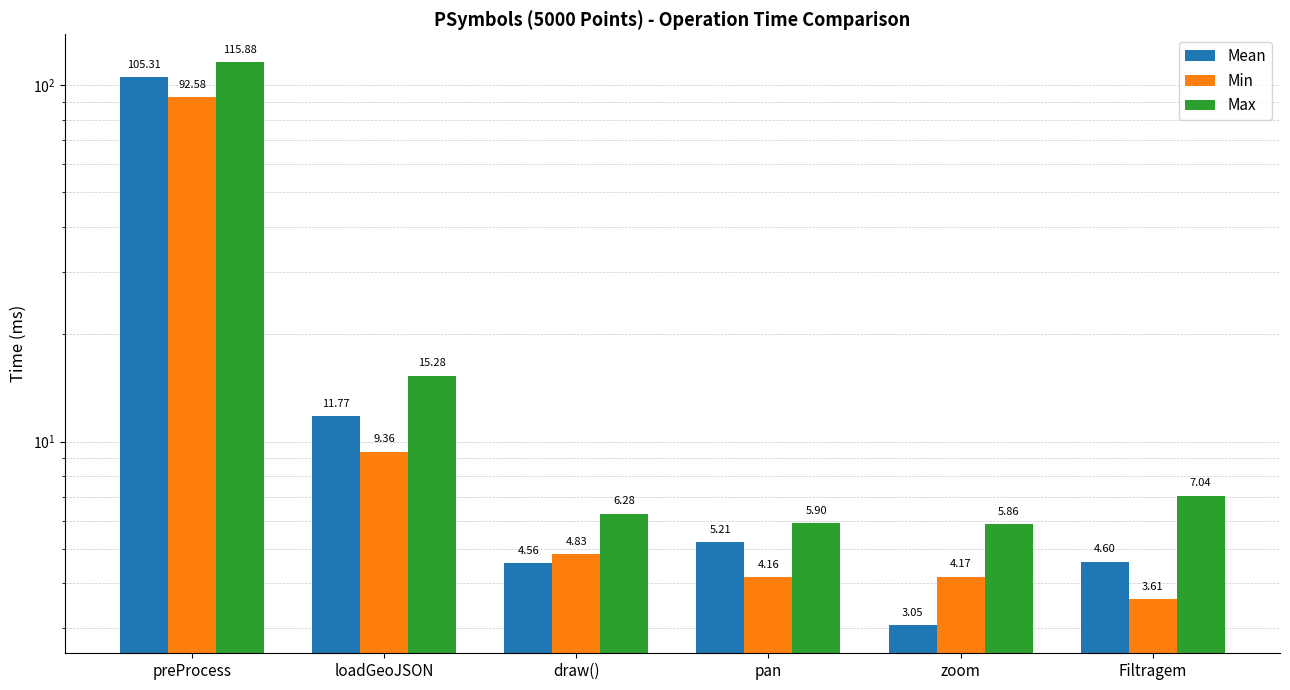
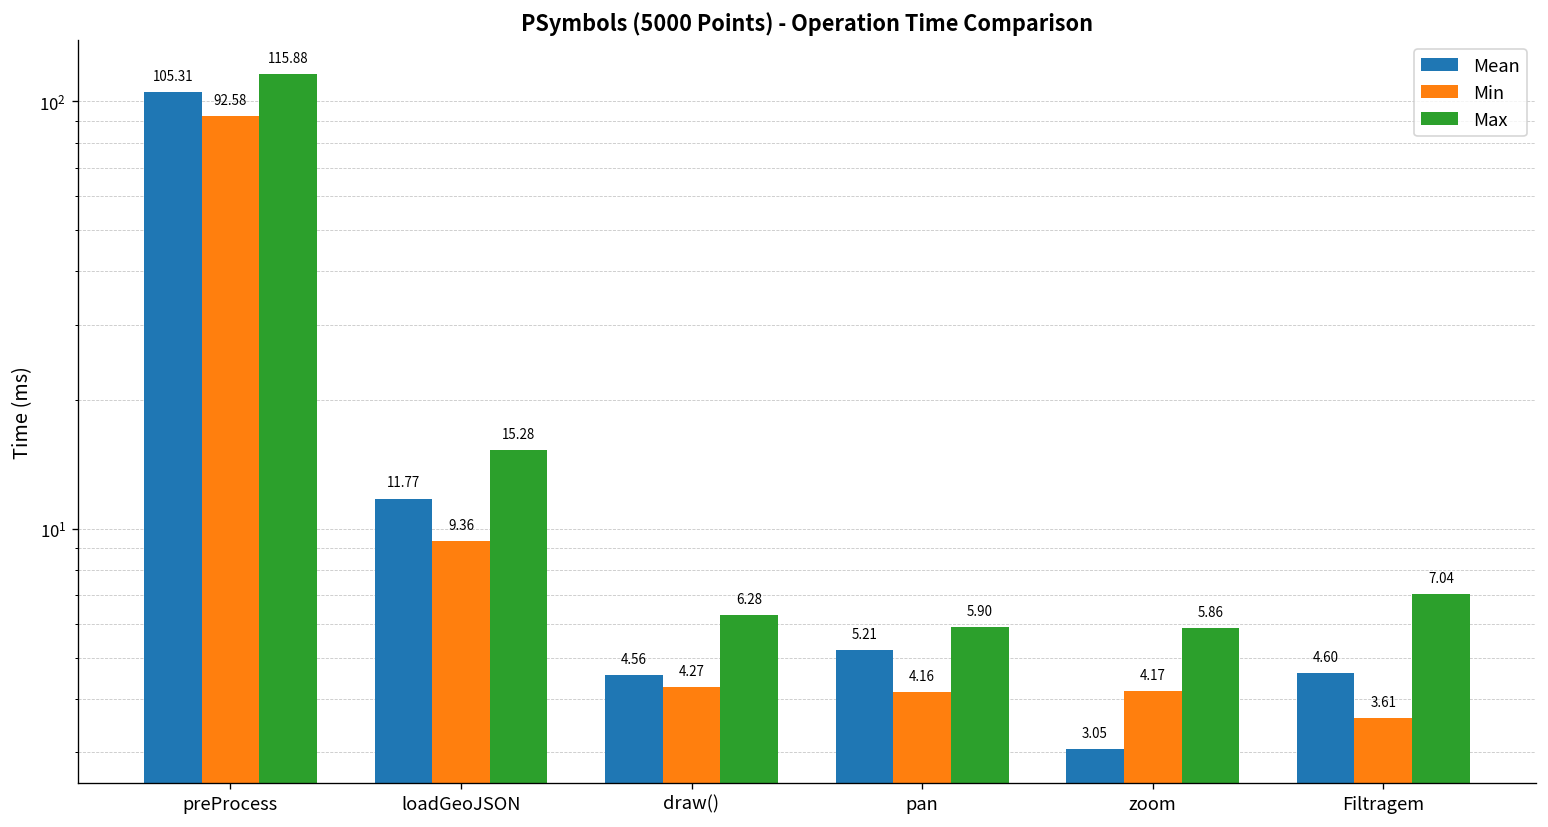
Min, draw(): 4.83 -> 4.27
